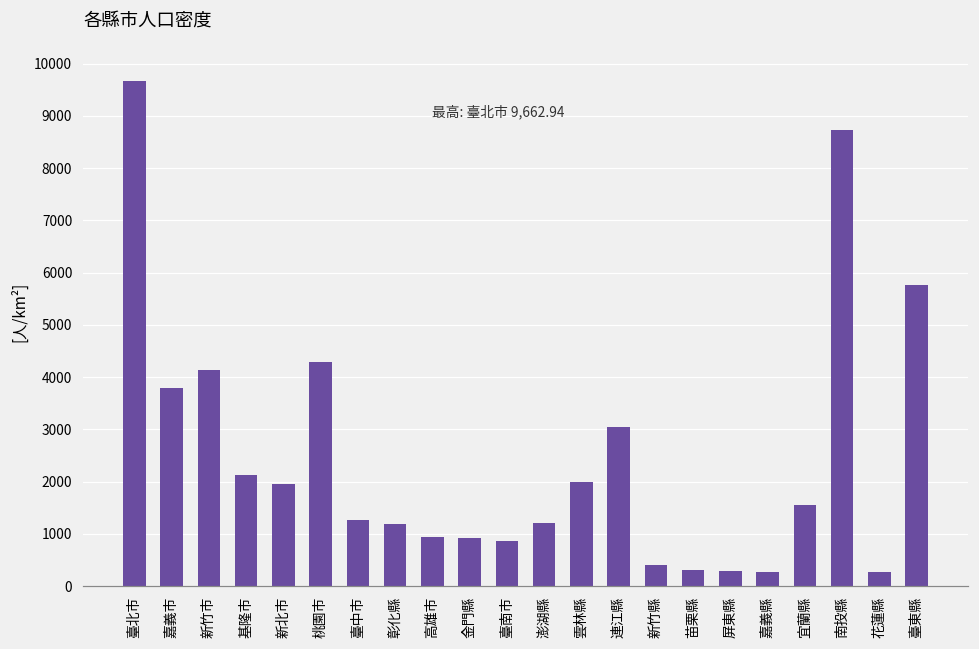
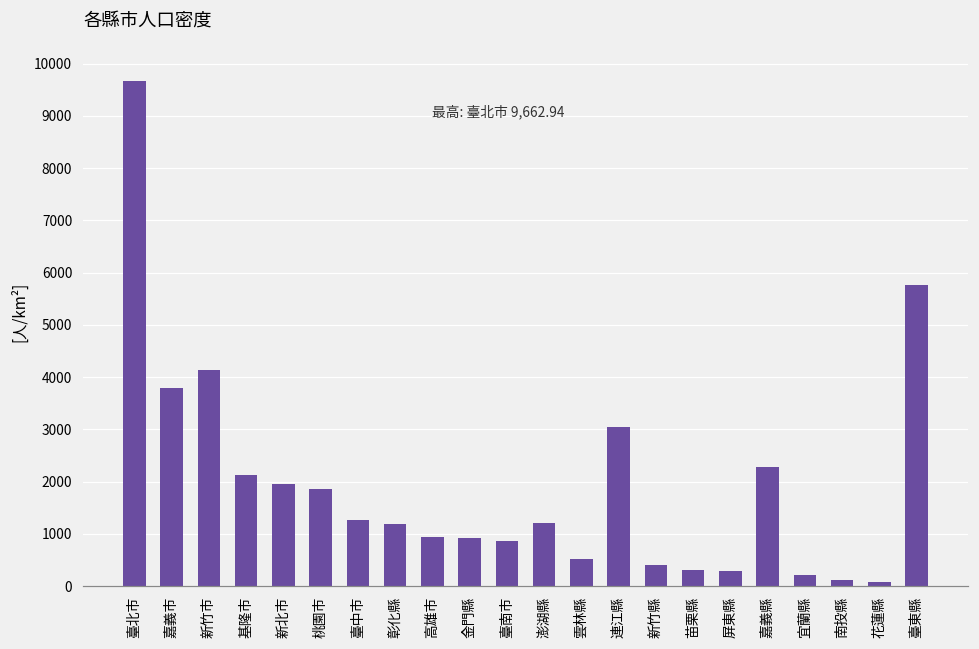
桃園市: 4300 -> 1800
雲林縣: 2000 -> 500
嘉義縣: 300 -> 2300
宜蘭縣: 1500 -> 200
南投縣: 8700 -> 100
花蓮縣: 300 -> 100
